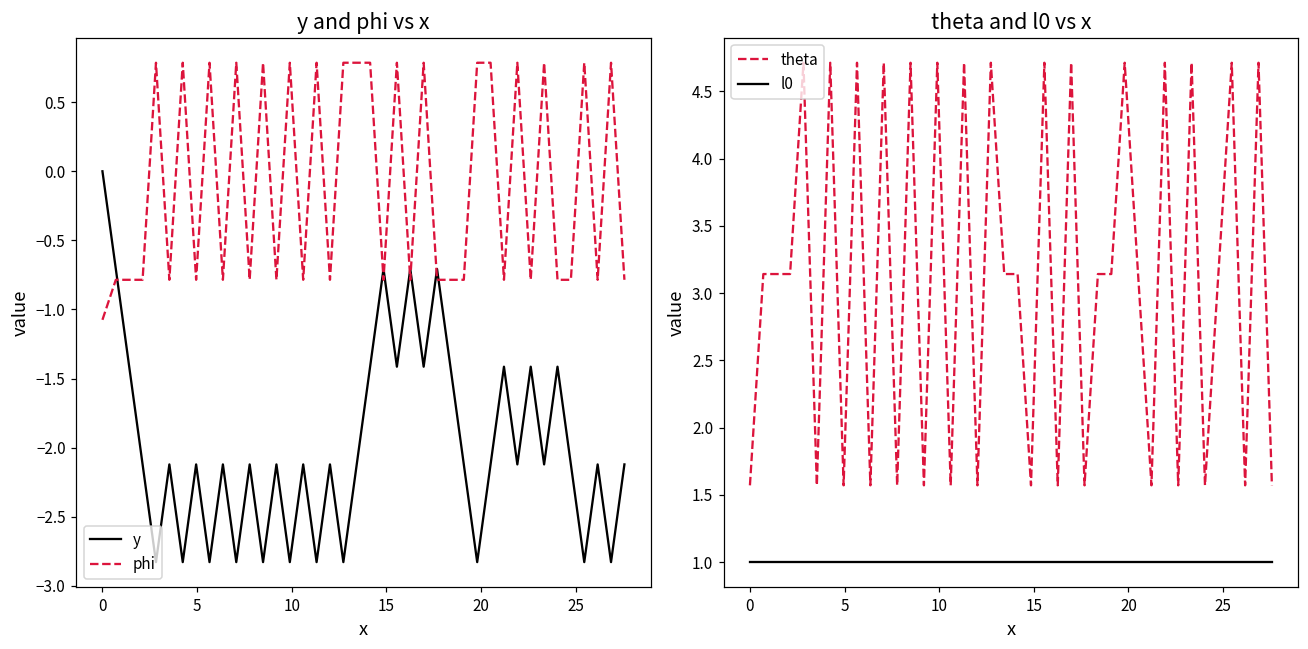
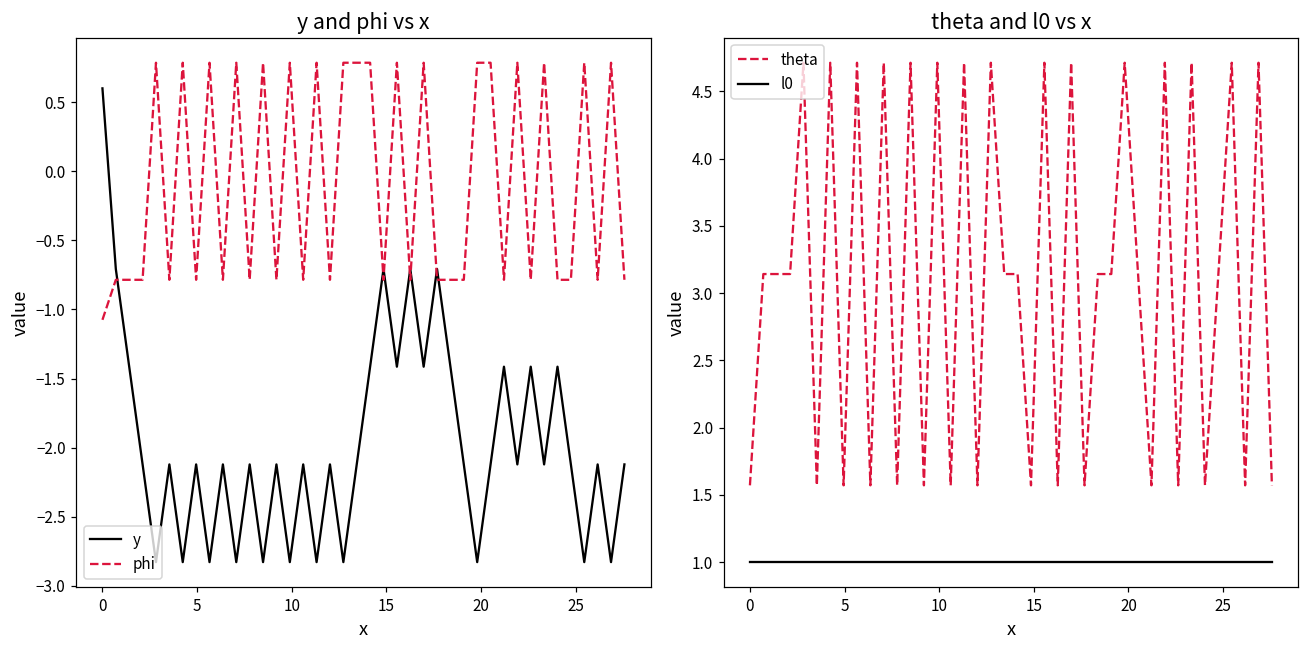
y and phi vs x, y, 0: 0.0 -> 0.6
